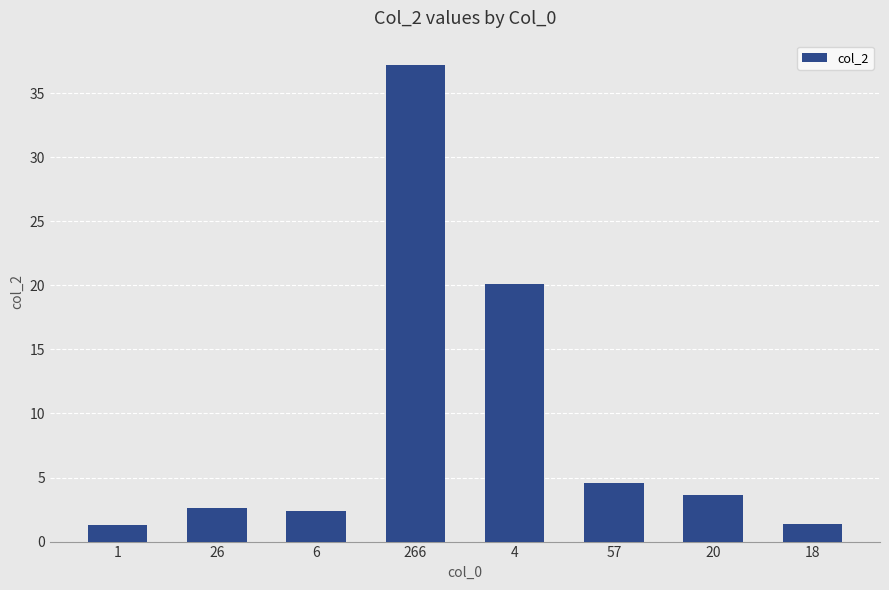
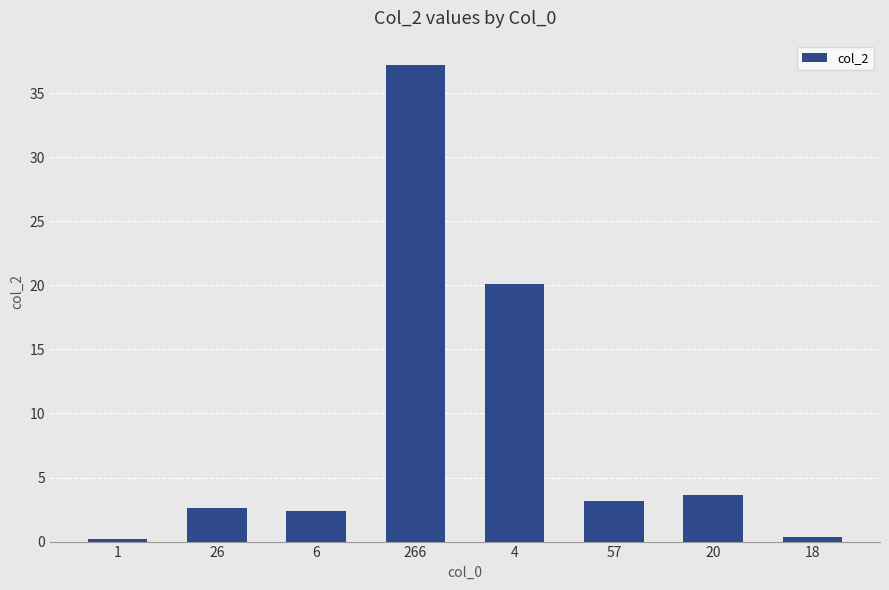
1: 1.3 -> 0.2
57: 4.6 -> 3.1
18: 1.4 -> 0.4
